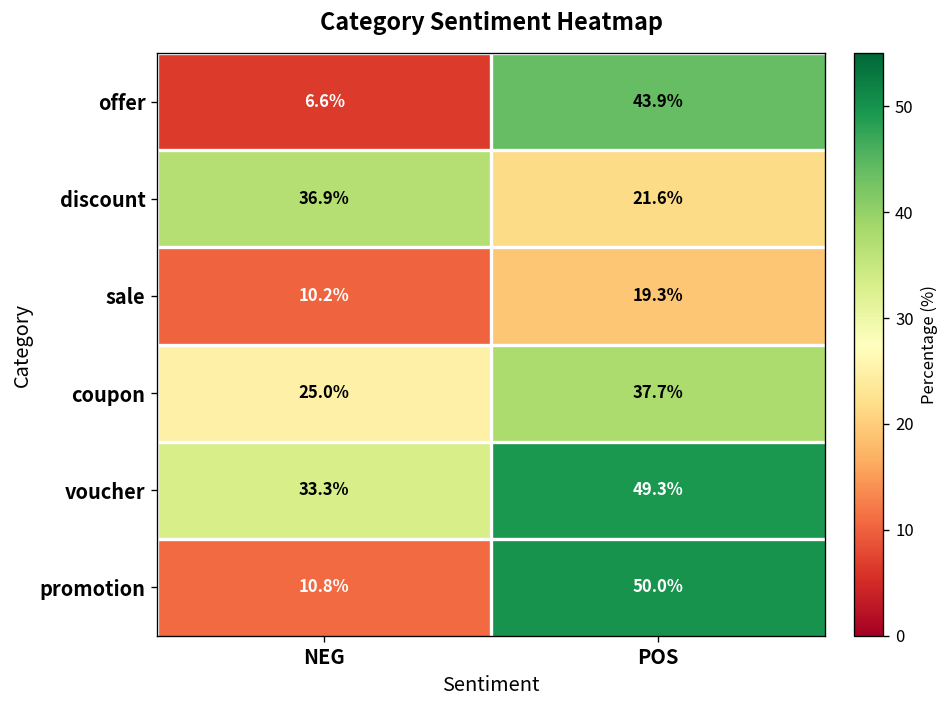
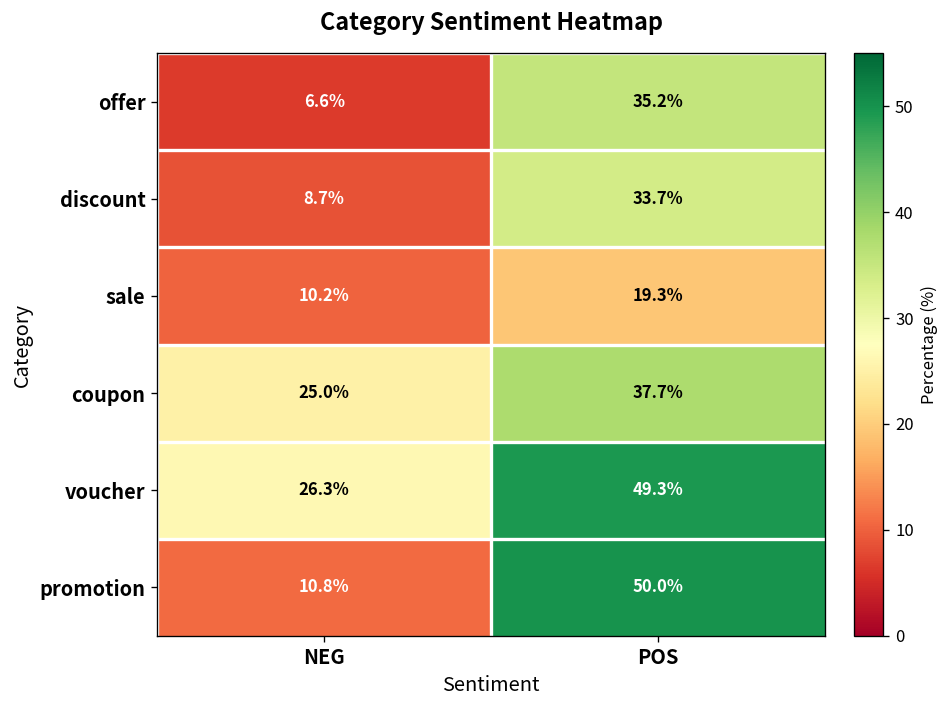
offer, POS: 43.9% -> 35.2%
discount, NEG: 36.9% -> 8.7%
discount, POS: 21.6% -> 33.7%
voucher, NEG: 33.3% -> 26.3%
